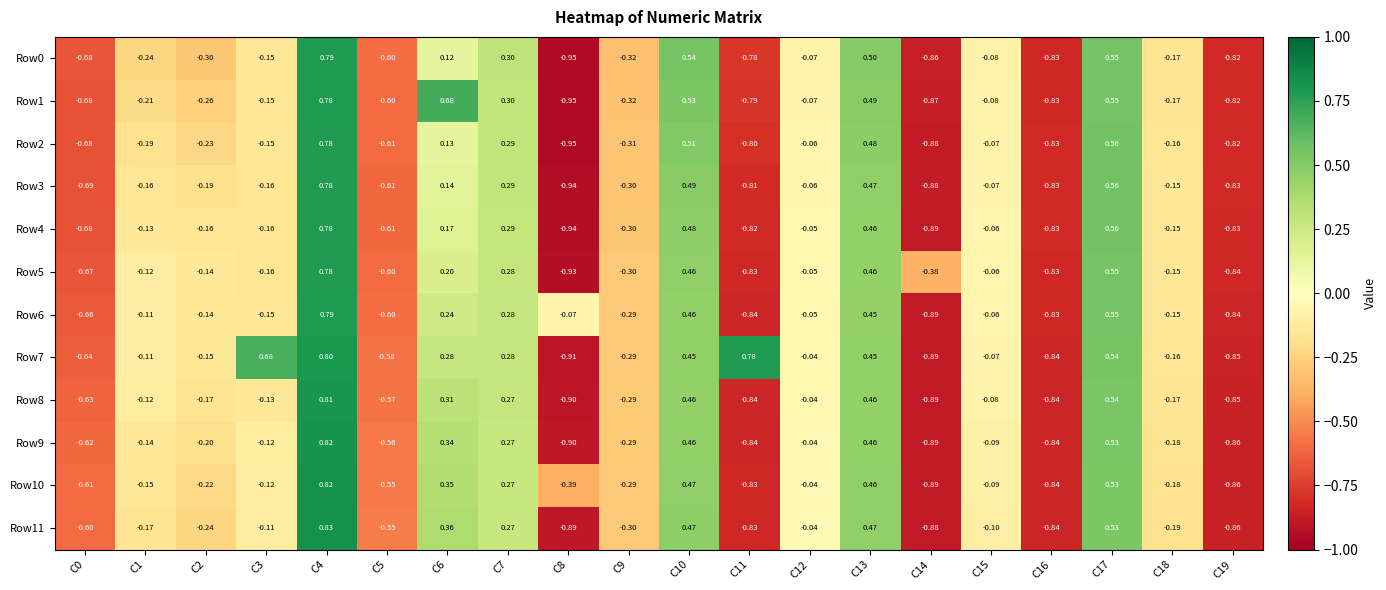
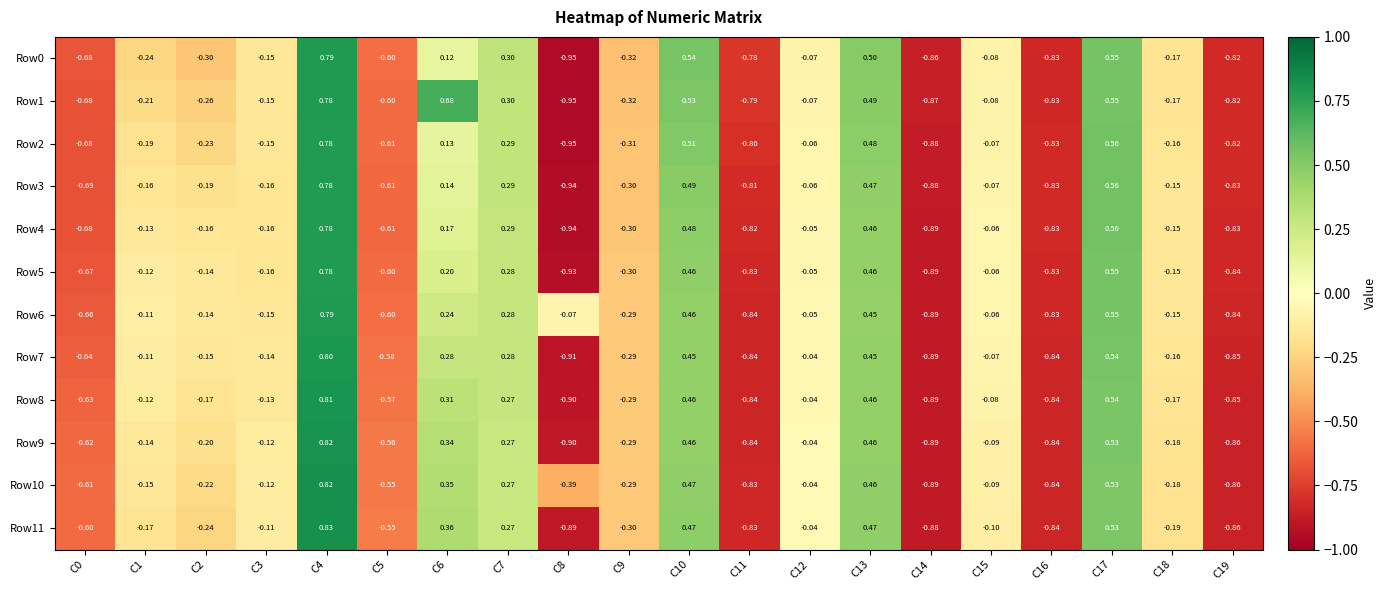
Row5, C14: -0.38 -> -0.89
Row7, C3: 0.68 -> -0.14
Row7, C11: 0.78 -> -0.84
